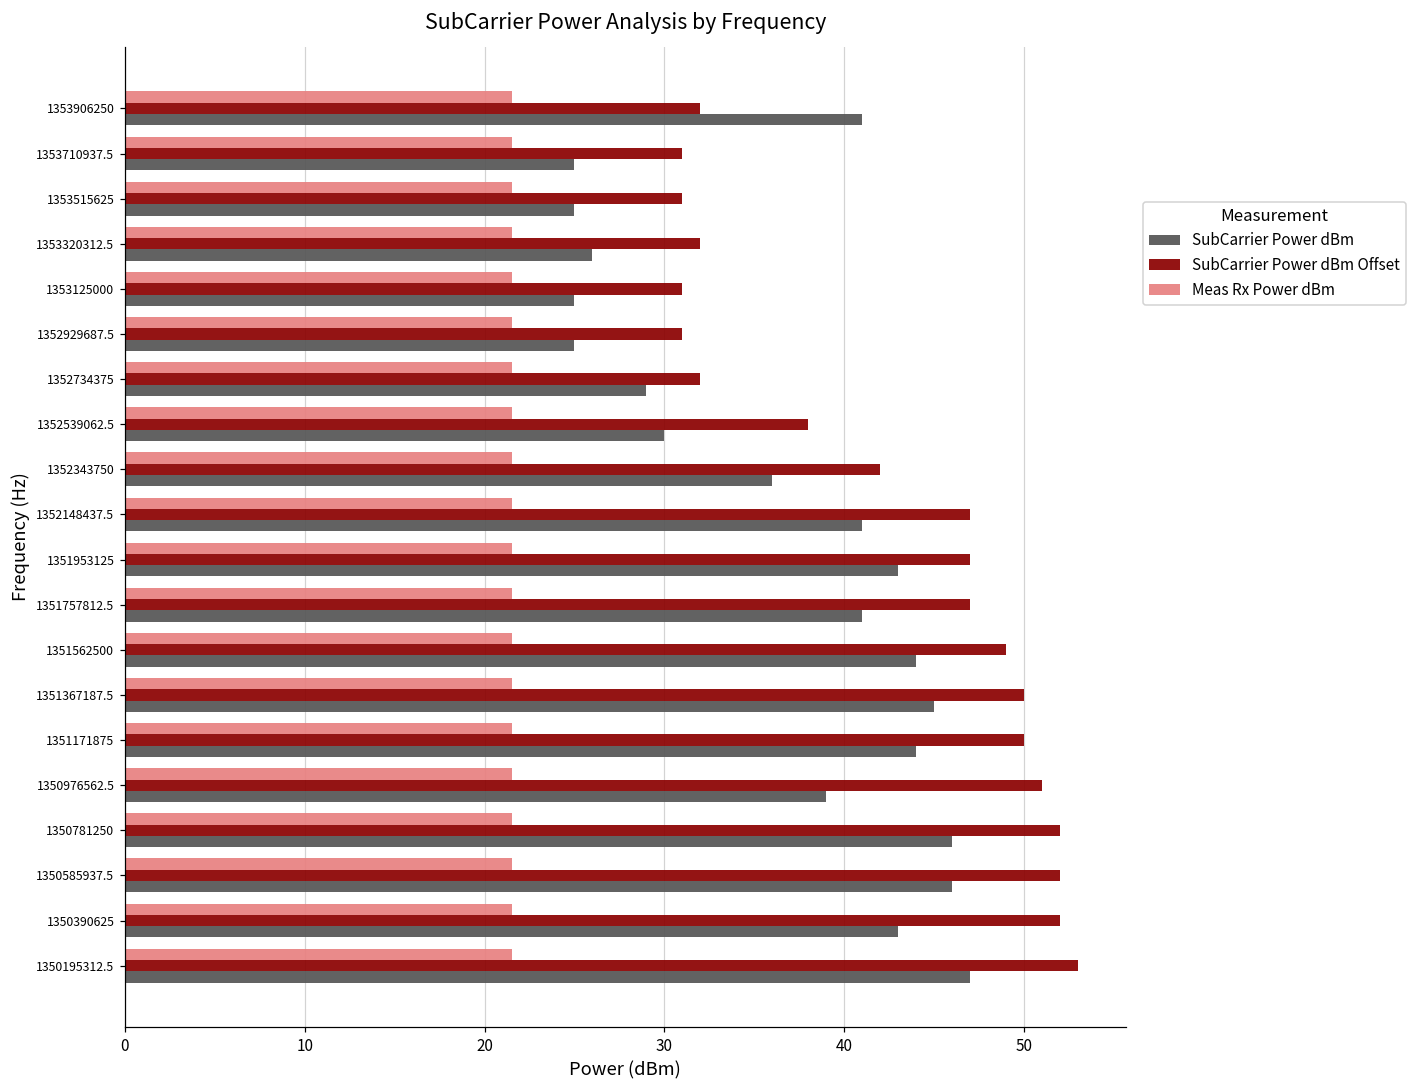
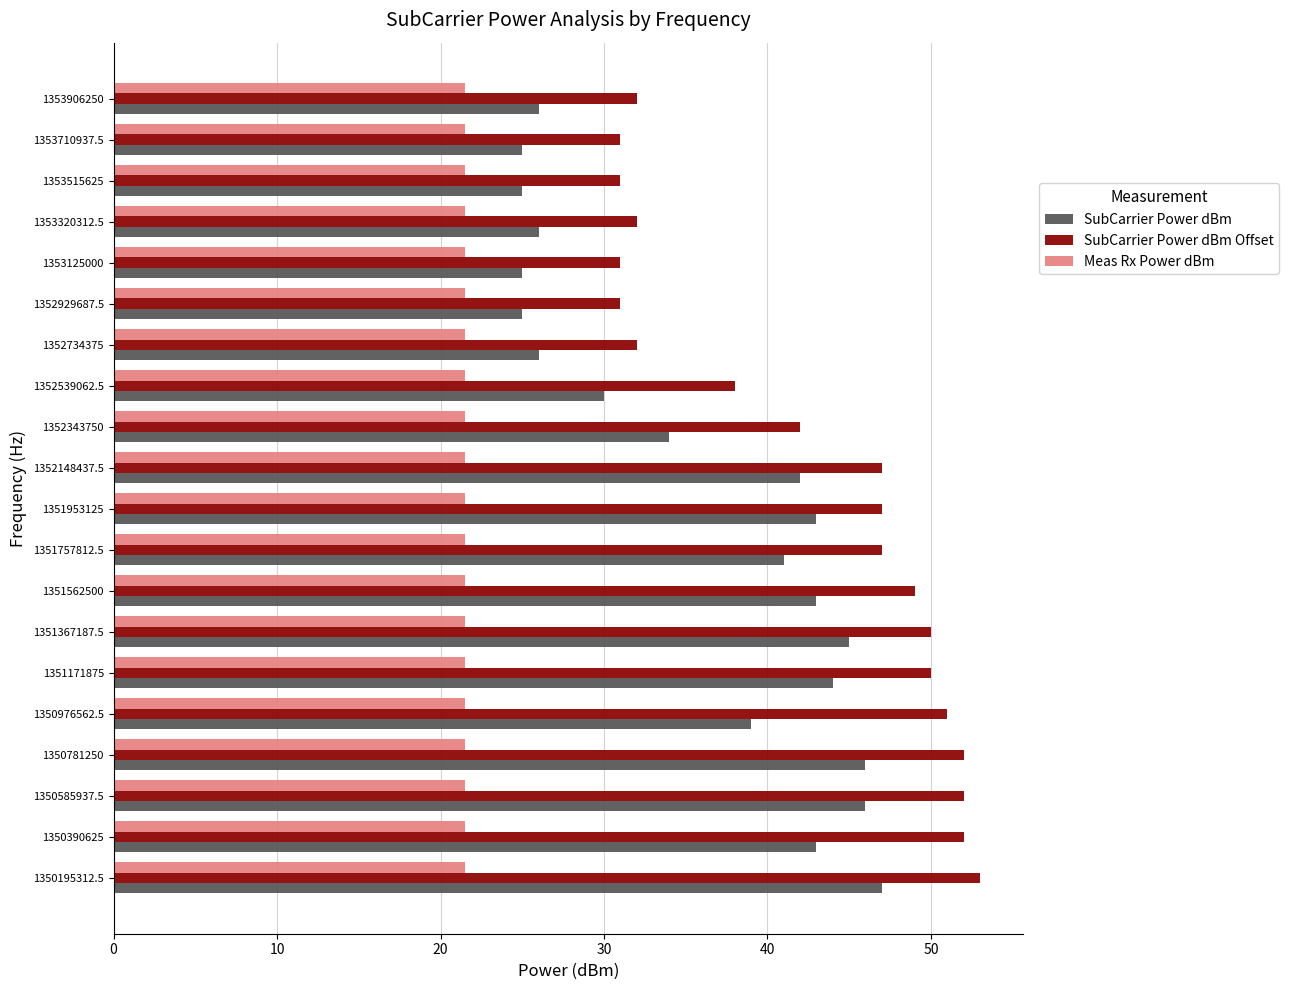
SubCarrier Power dBm, 1353906250: 41.0 -> 26.0
SubCarrier Power dBm, 1352734375: 29.0 -> 26.0
SubCarrier Power dBm, 1352343750: 36.0 -> 34.0
SubCarrier Power dBm, 1352148437.5: 41.0 -> 42.0
SubCarrier Power dBm, 1351562500: 44.0 -> 43.0
